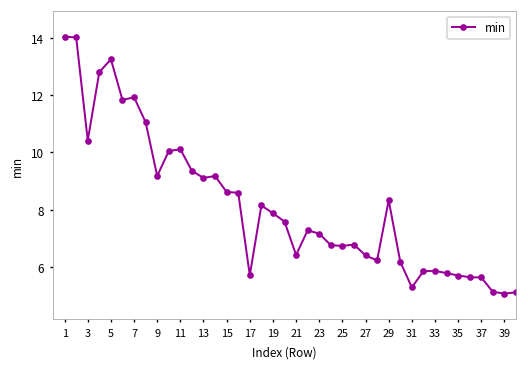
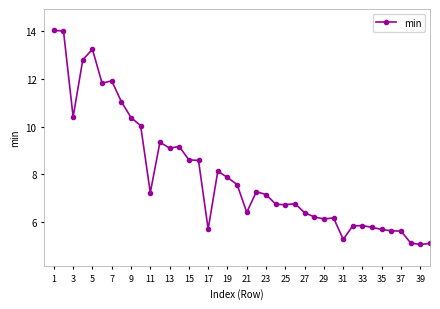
9: 9.2 -> 10.4
11: 10.1 -> 7.2
29: 8.3 -> 6.1
